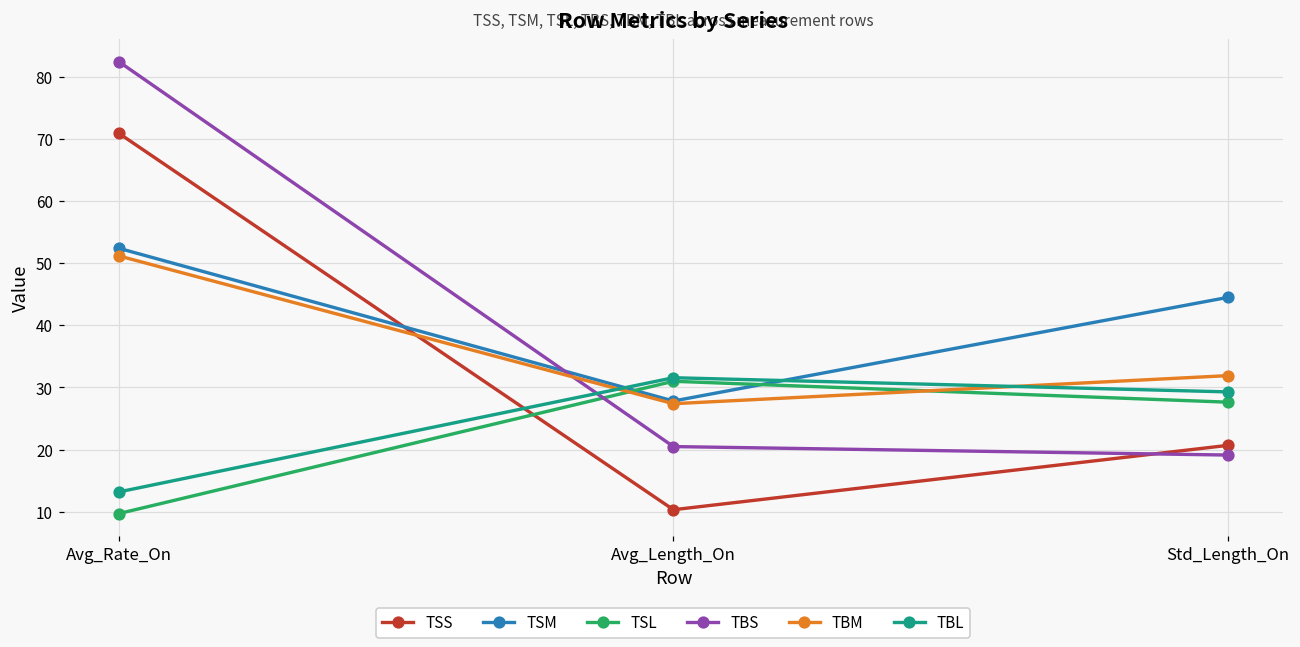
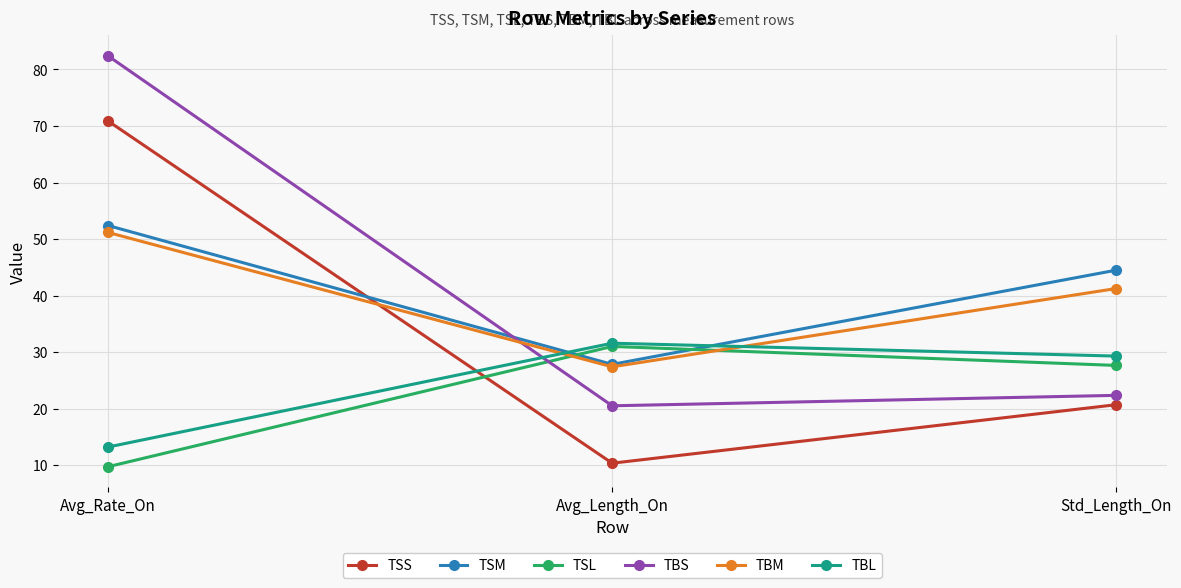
TBS, Std_Length_On: 19 -> 22
TBM, Std_Length_On: 32 -> 41
